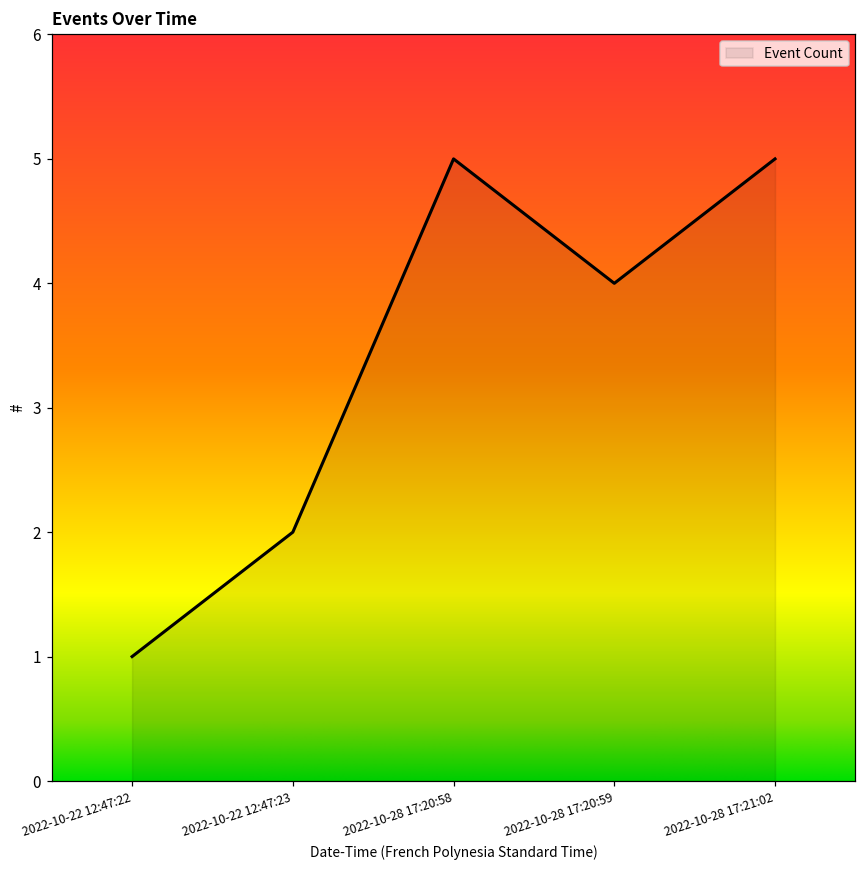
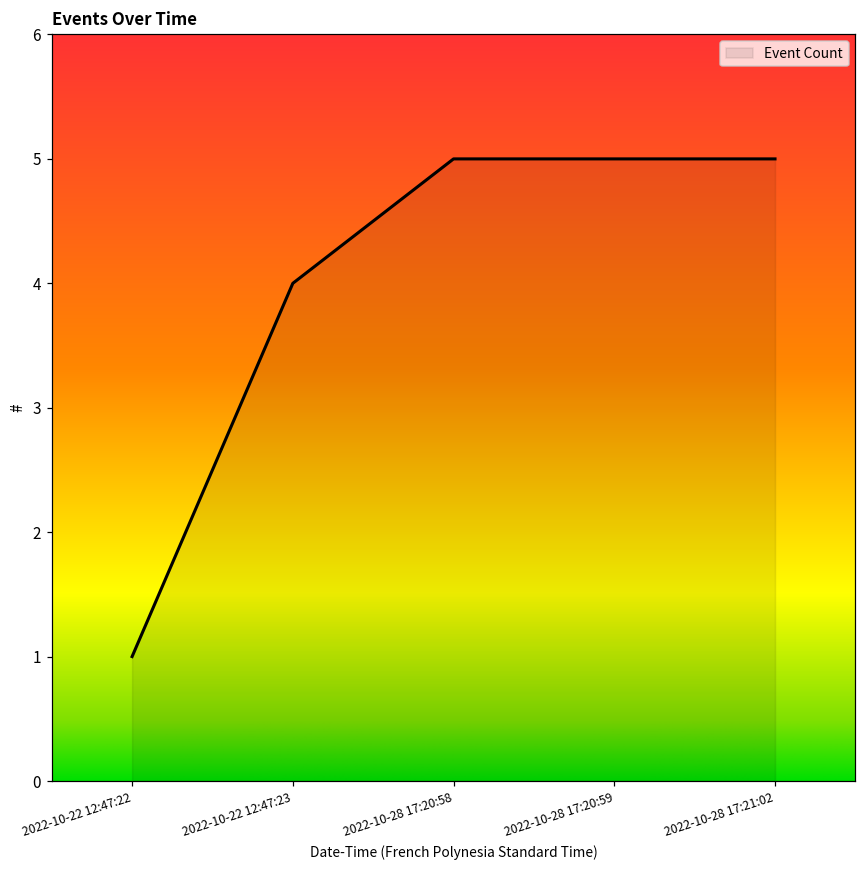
2022-10-22 12:47:23: 2 -> 4
2022-10-28 17:20:59: 4 -> 5
